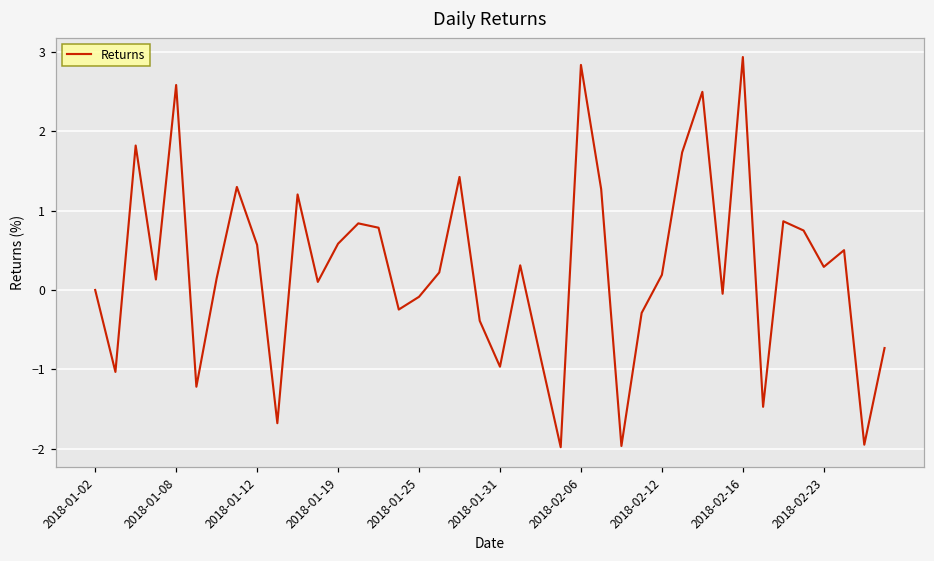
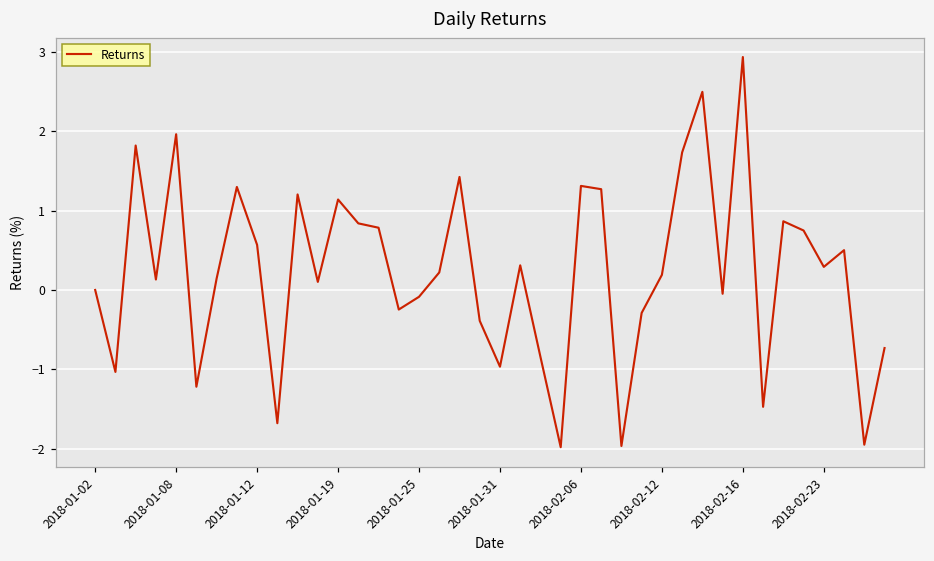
2018-01-08: 2.6 -> 2.0
2018-01-19: 0.6 -> 1.1
2018-02-06: 2.8 -> 1.3
